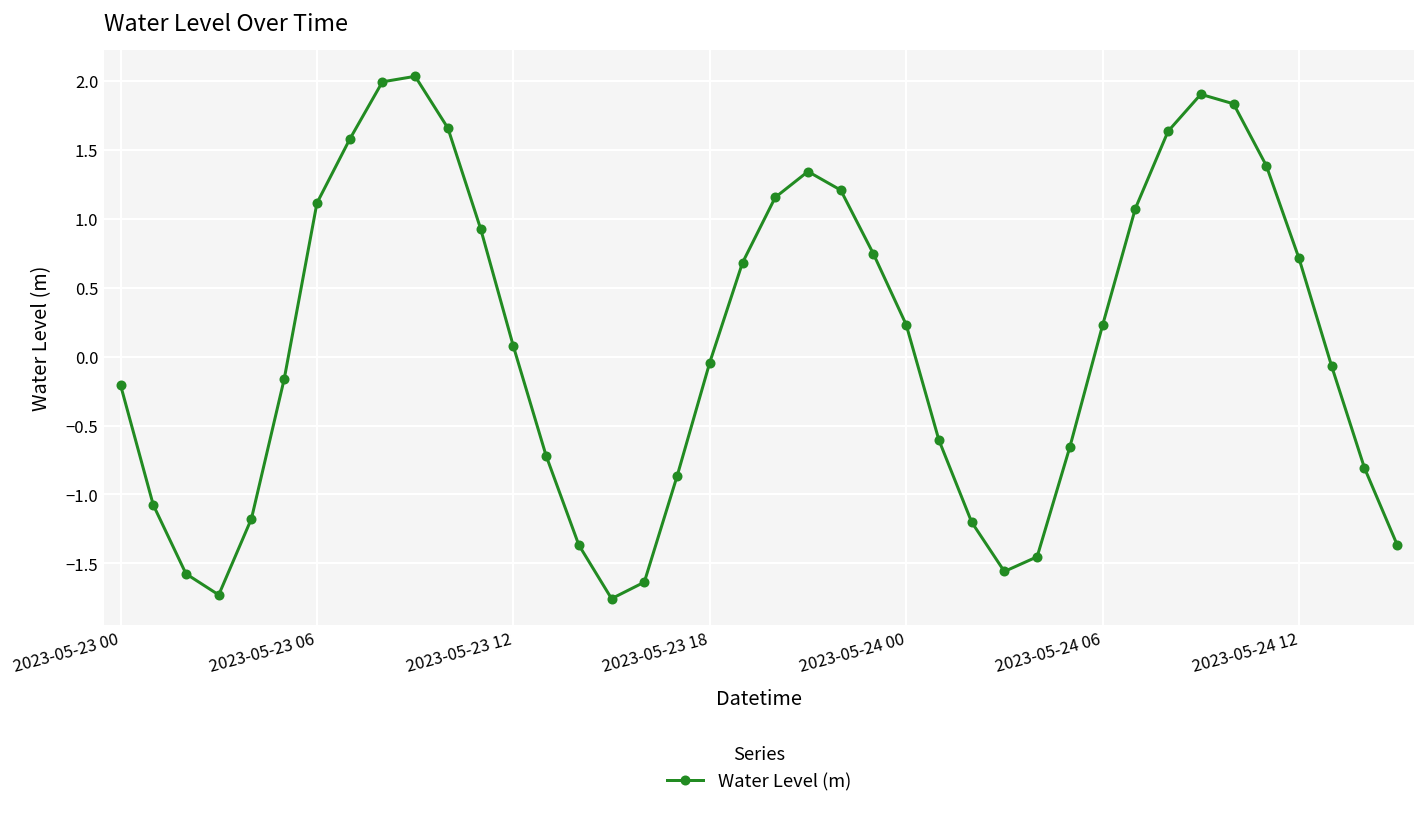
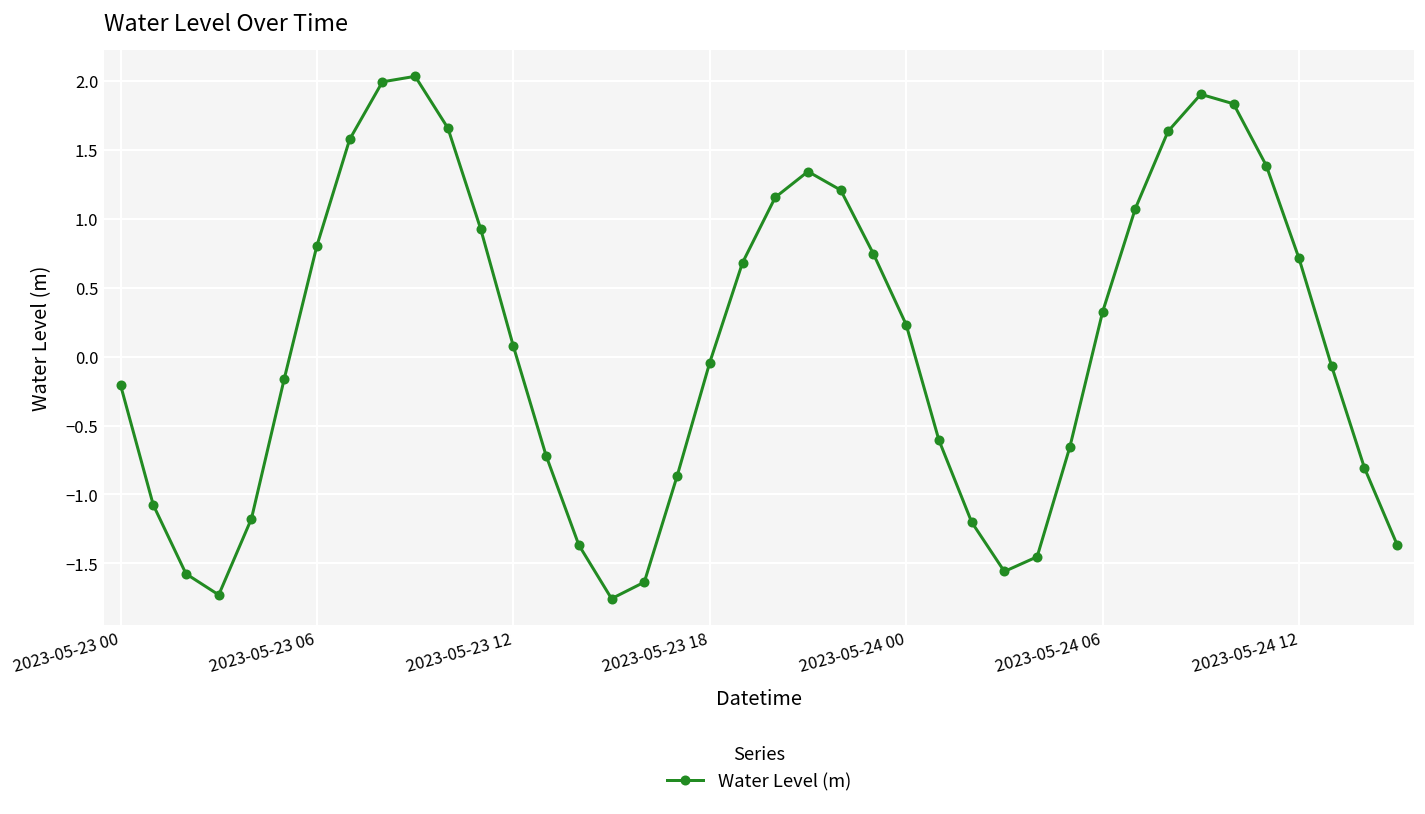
2023-05-23 06: 1.11 -> 0.81
2023-05-24 06: 0.23 -> 0.32
